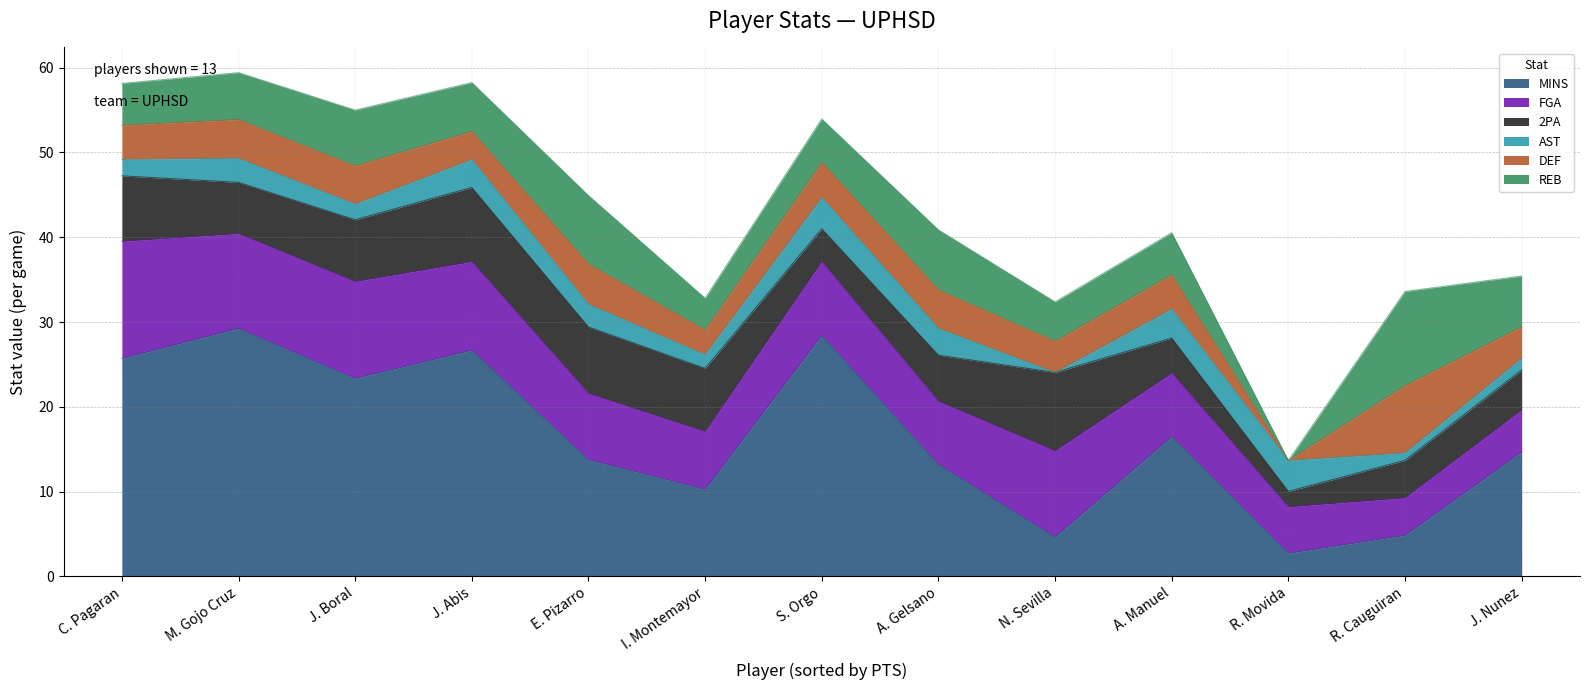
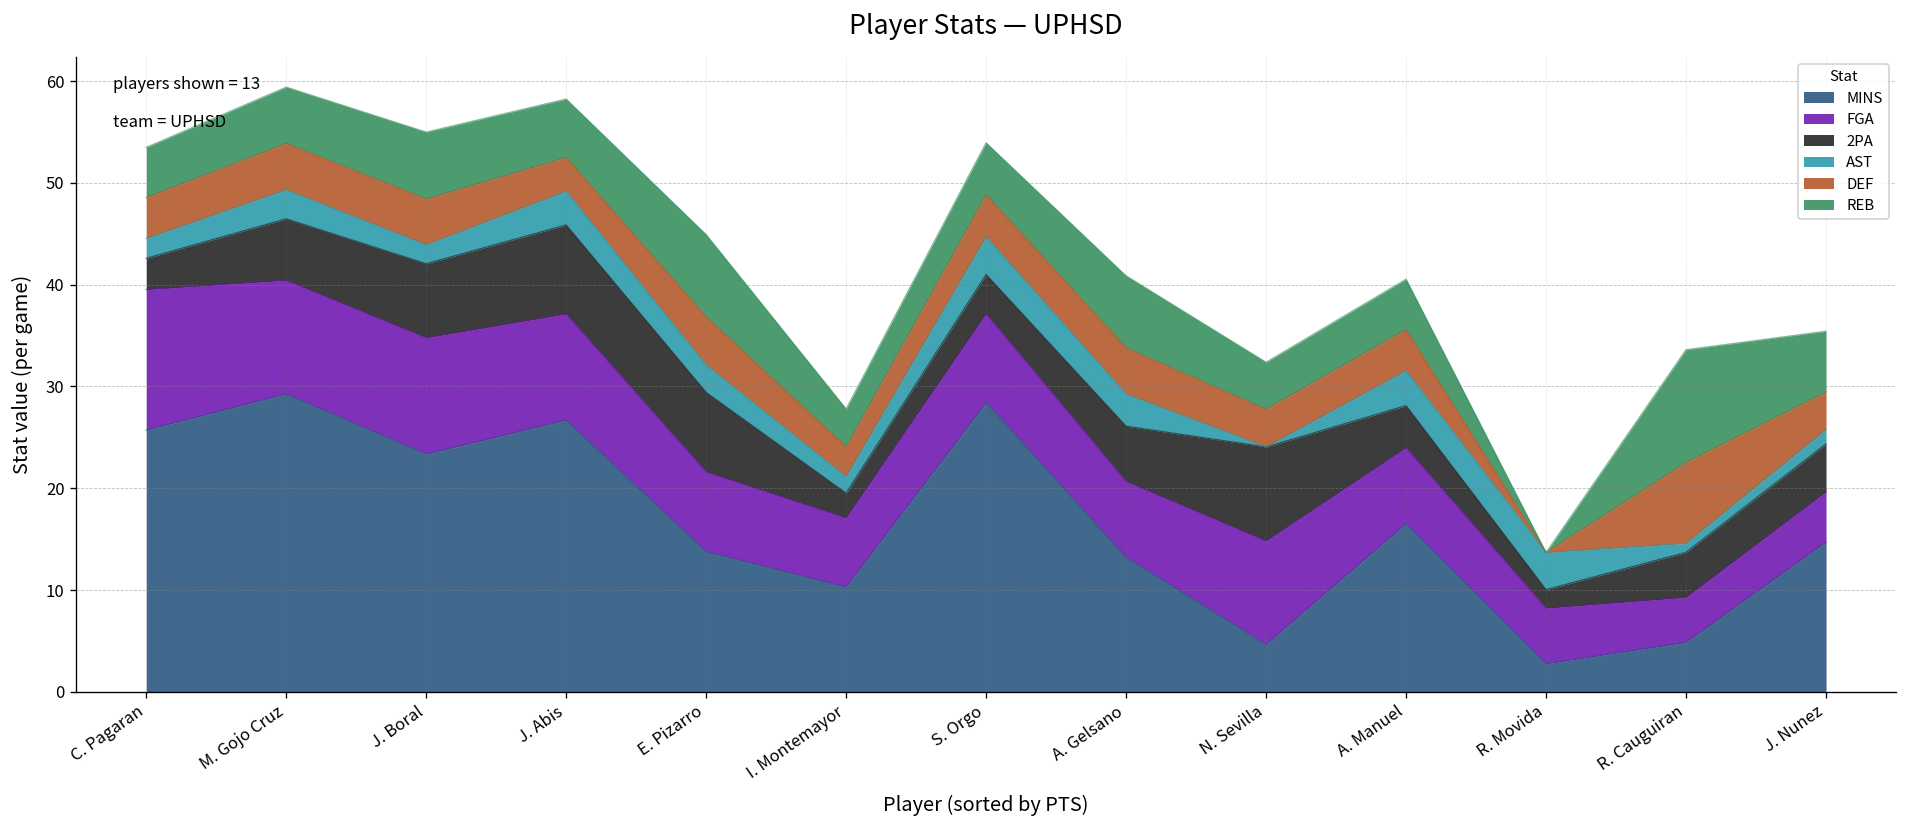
2PA, C. Pagaran: 8 -> 3
2PA, I. Montemayor: 7 -> 2
